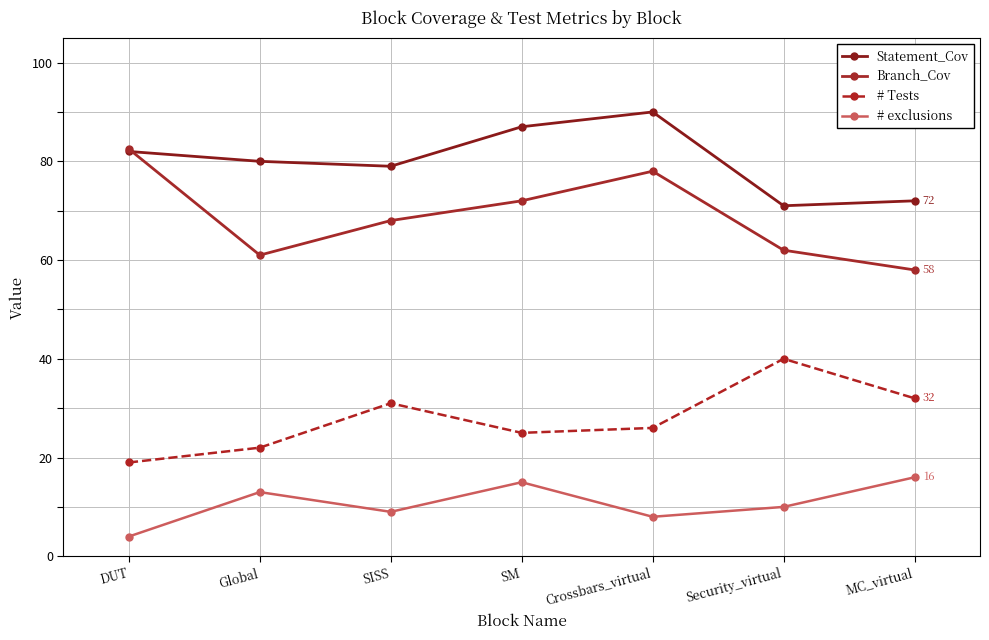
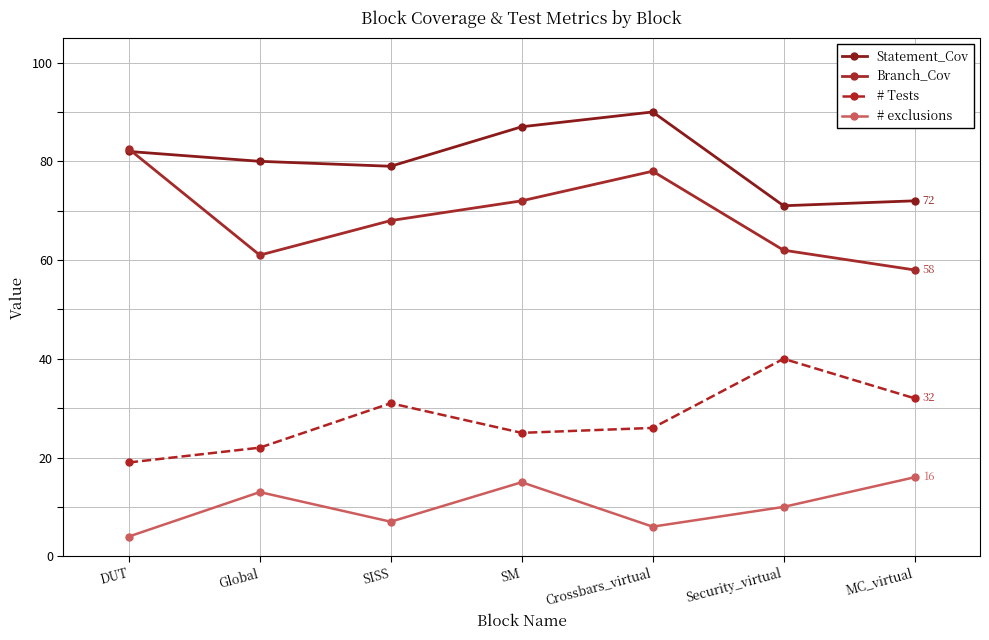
# exclusions, SISS: 9 -> 7
# exclusions, Crossbars_virtual: 8 -> 6
